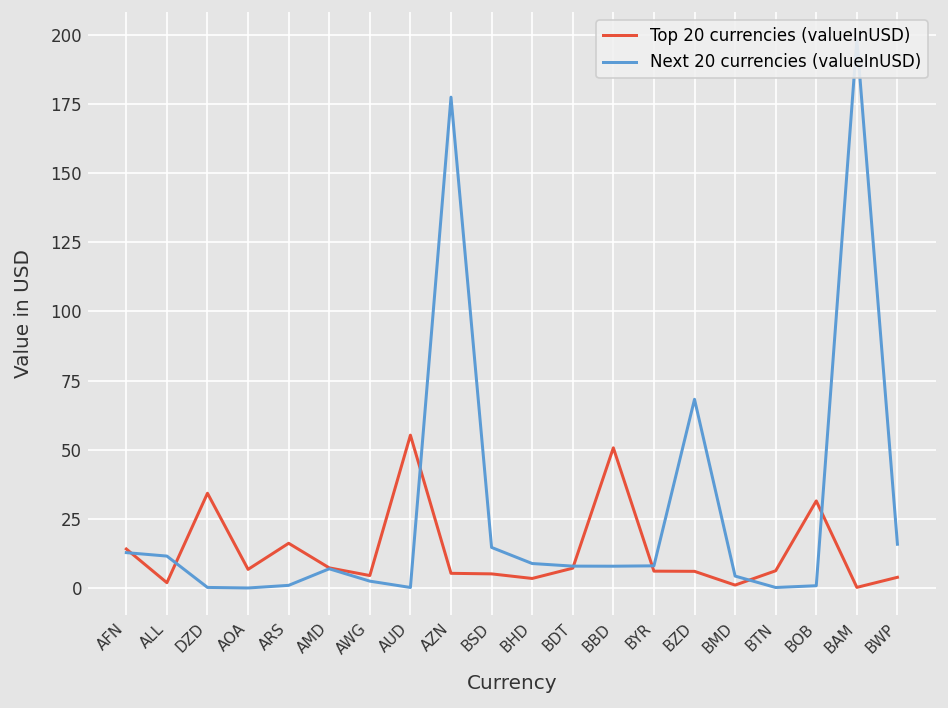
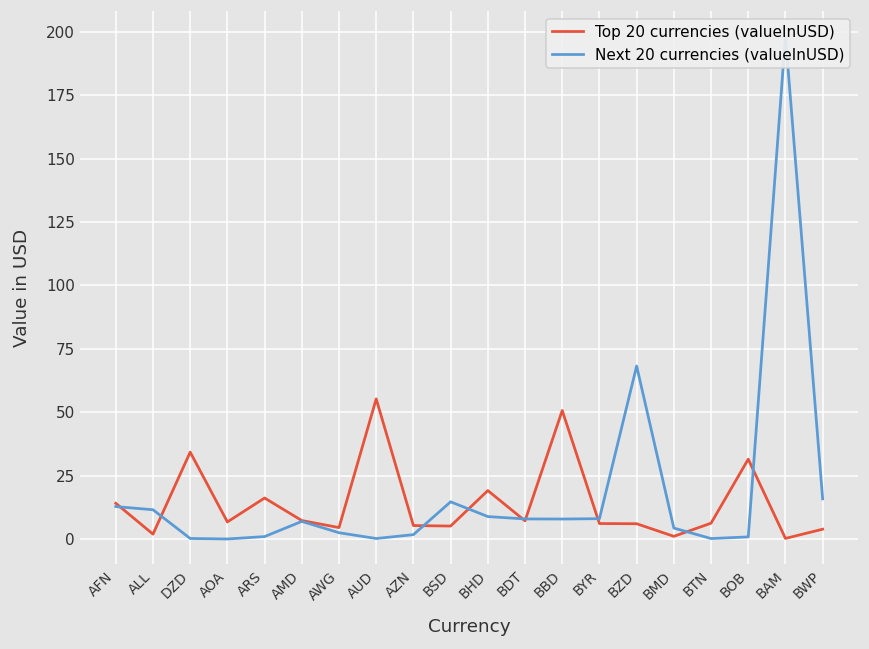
Next 20 currencies (valueInUSD), AZN: 177 -> 2
Top 20 currencies (valueInUSD), BHD: 4 -> 19
